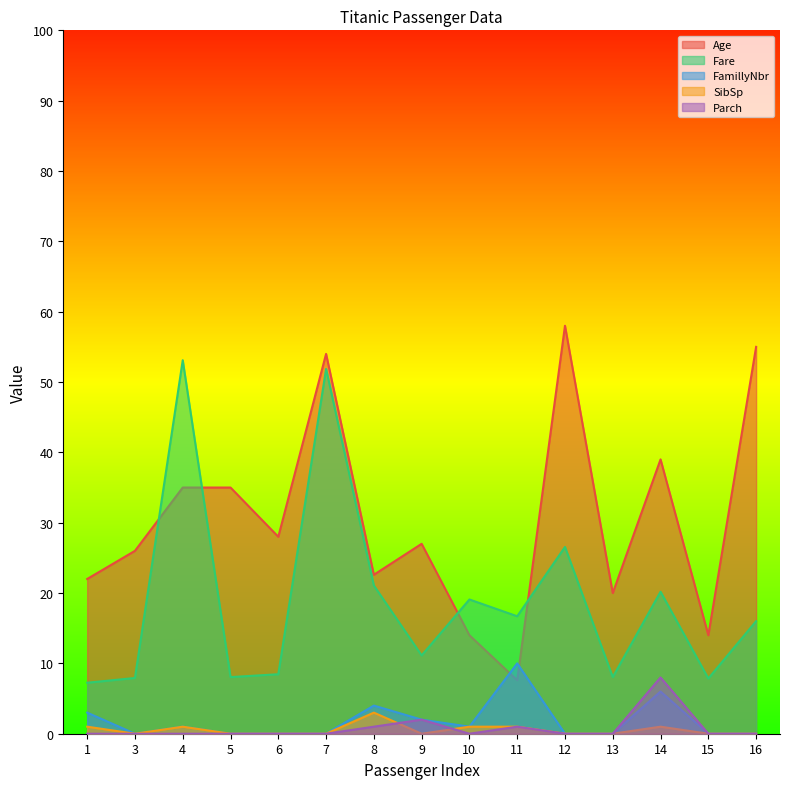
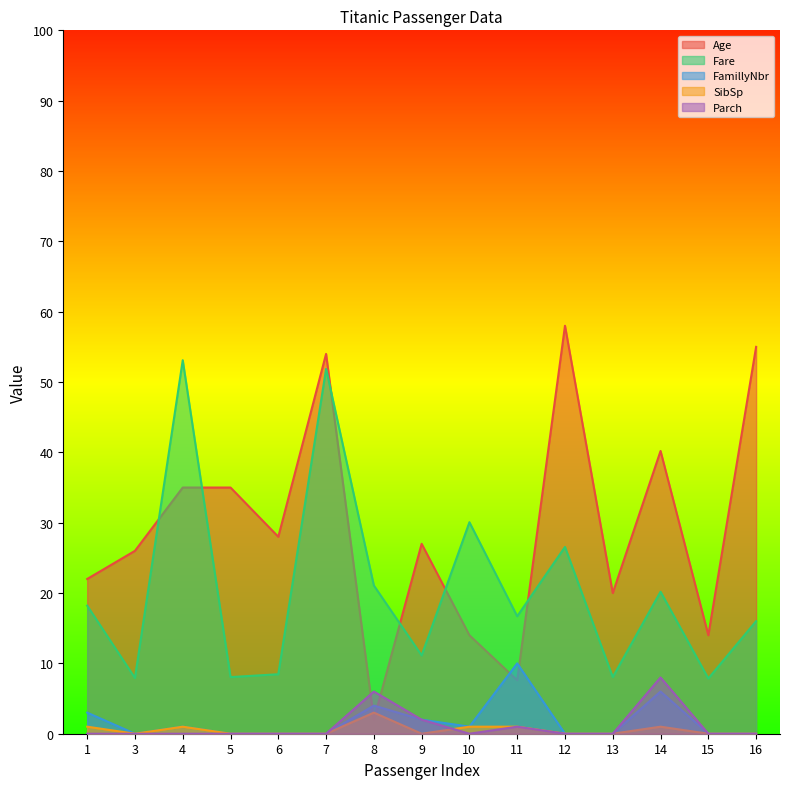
Fare, 1: 7 -> 18
Age, 8: 23 -> 2
Parch, 8: 1 -> 6
Fare, 10: 19 -> 30
Age, 14: 39 -> 40
